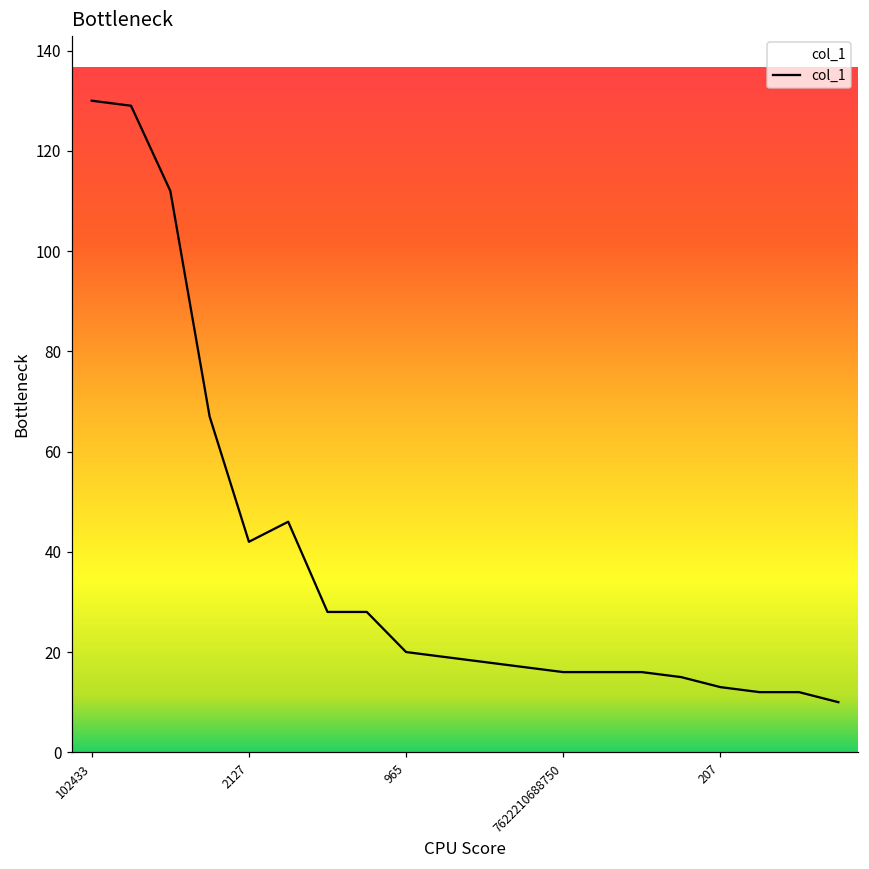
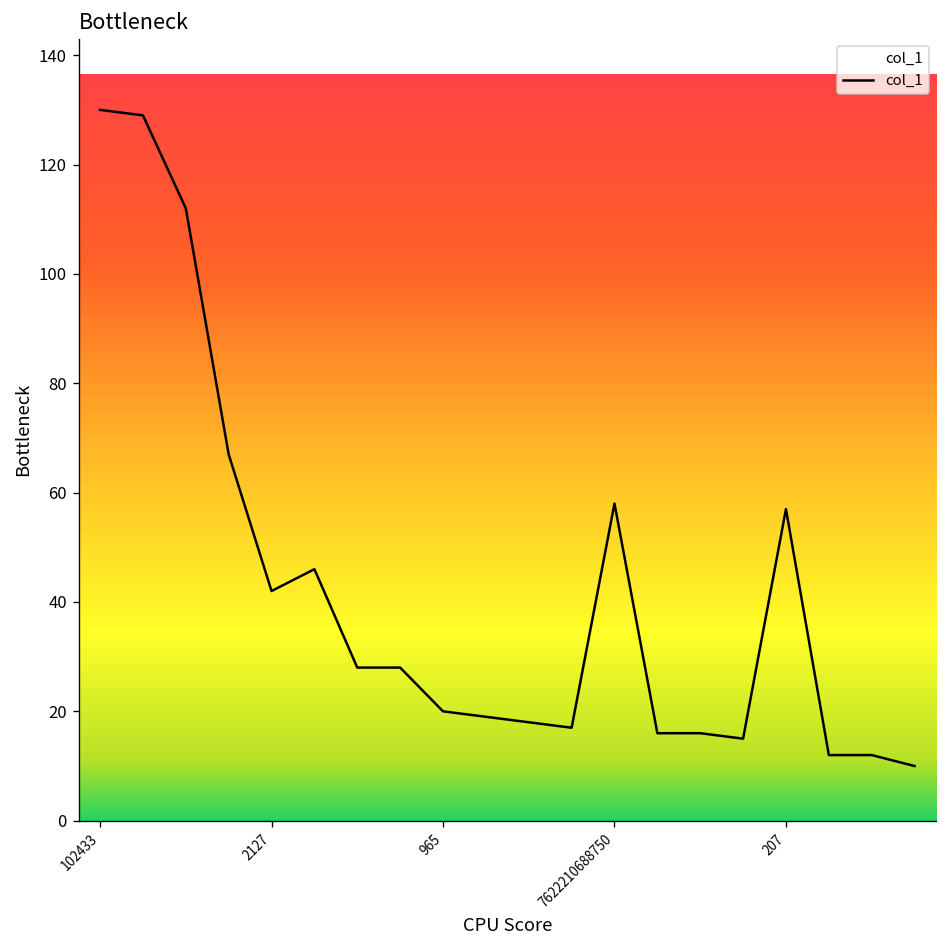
7622210688750: 16 -> 58
207: 13 -> 57
